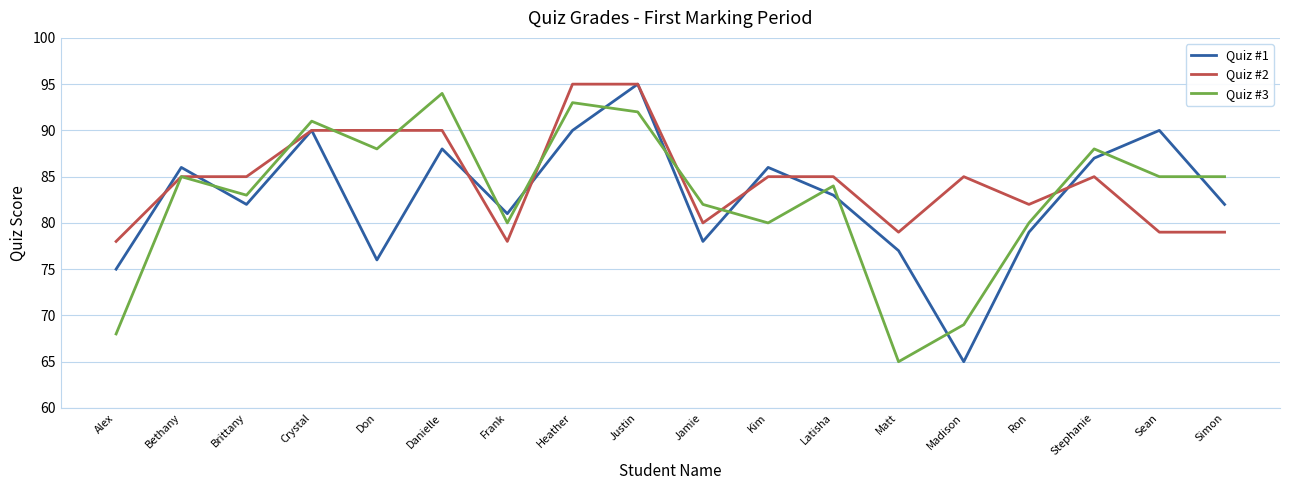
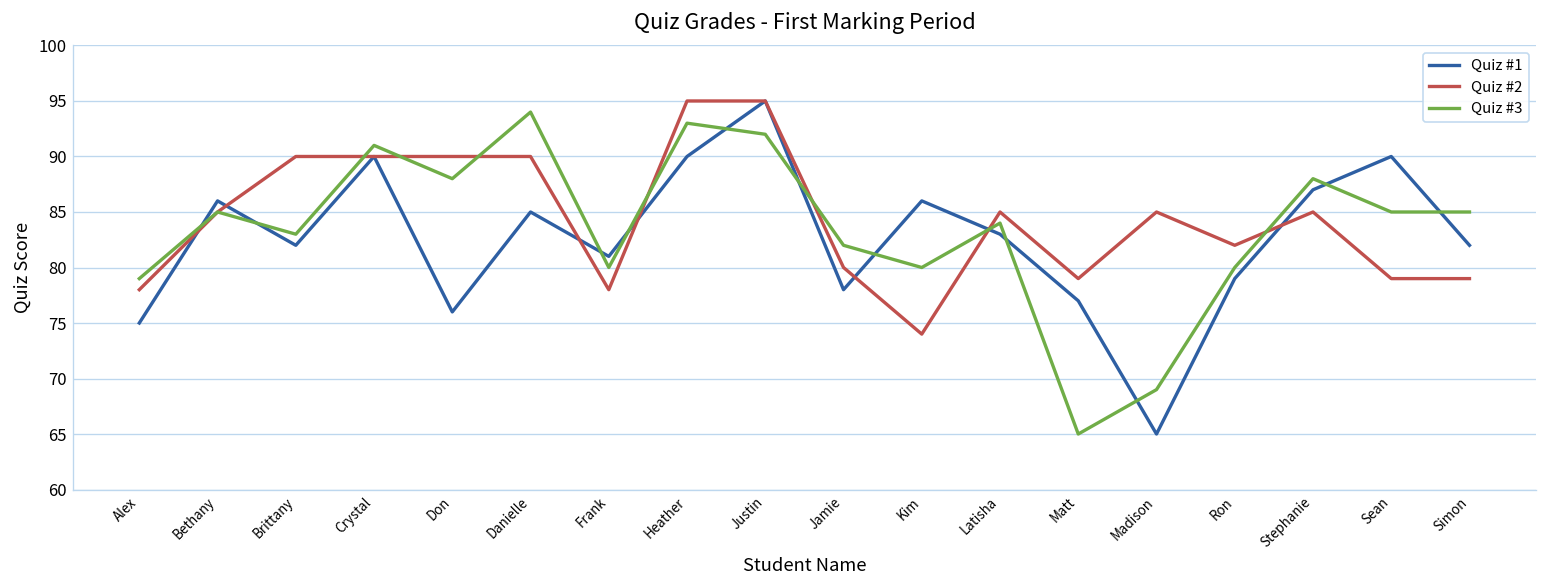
Quiz #3, Alex: 68 -> 79
Quiz #2, Brittany: 85 -> 90
Quiz #1, Danielle: 88 -> 85
Quiz #2, Kim: 85 -> 74
